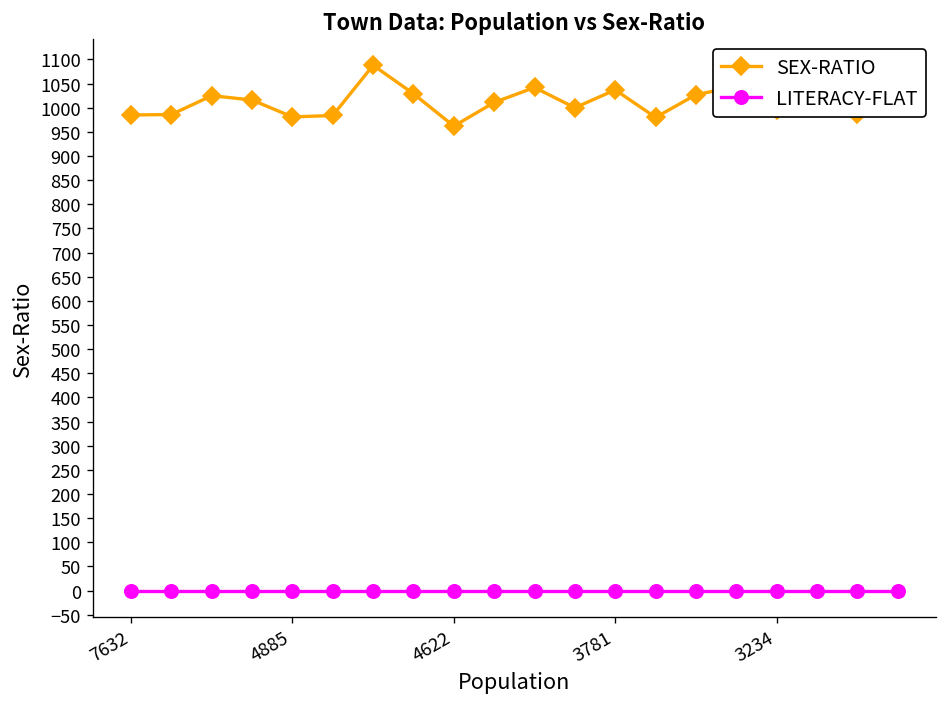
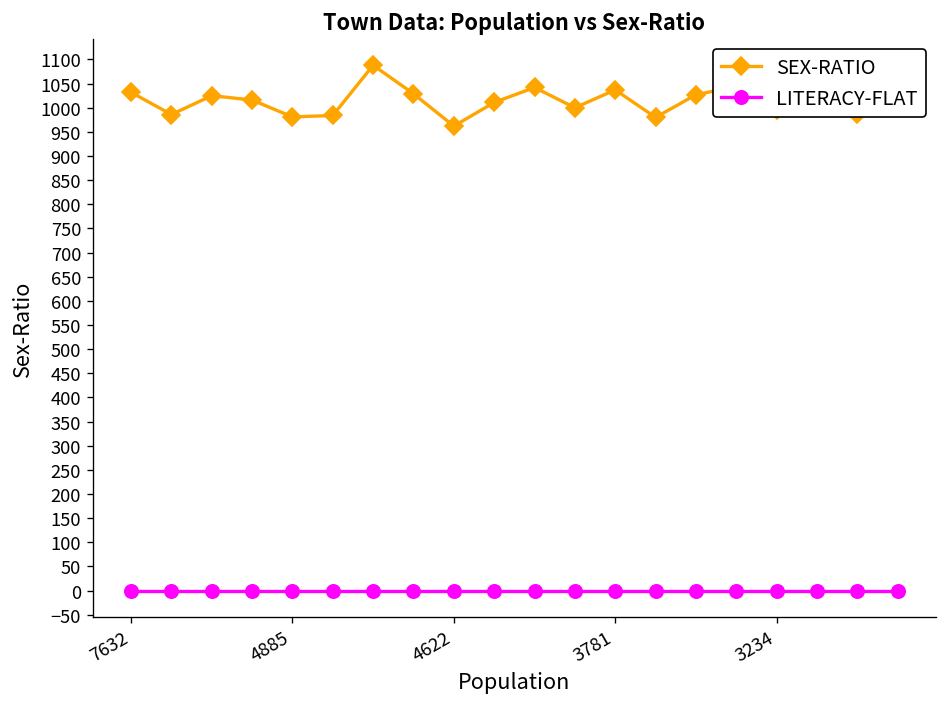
SEX-RATIO, 7632: 990 -> 1030
